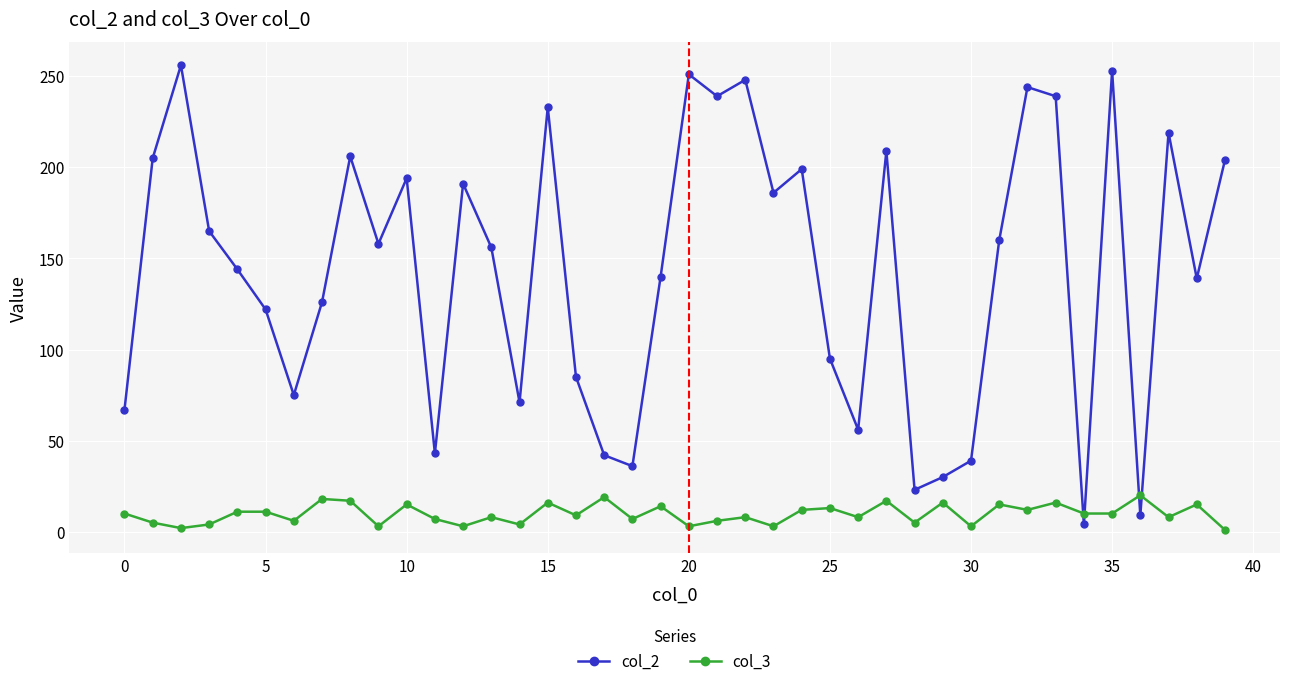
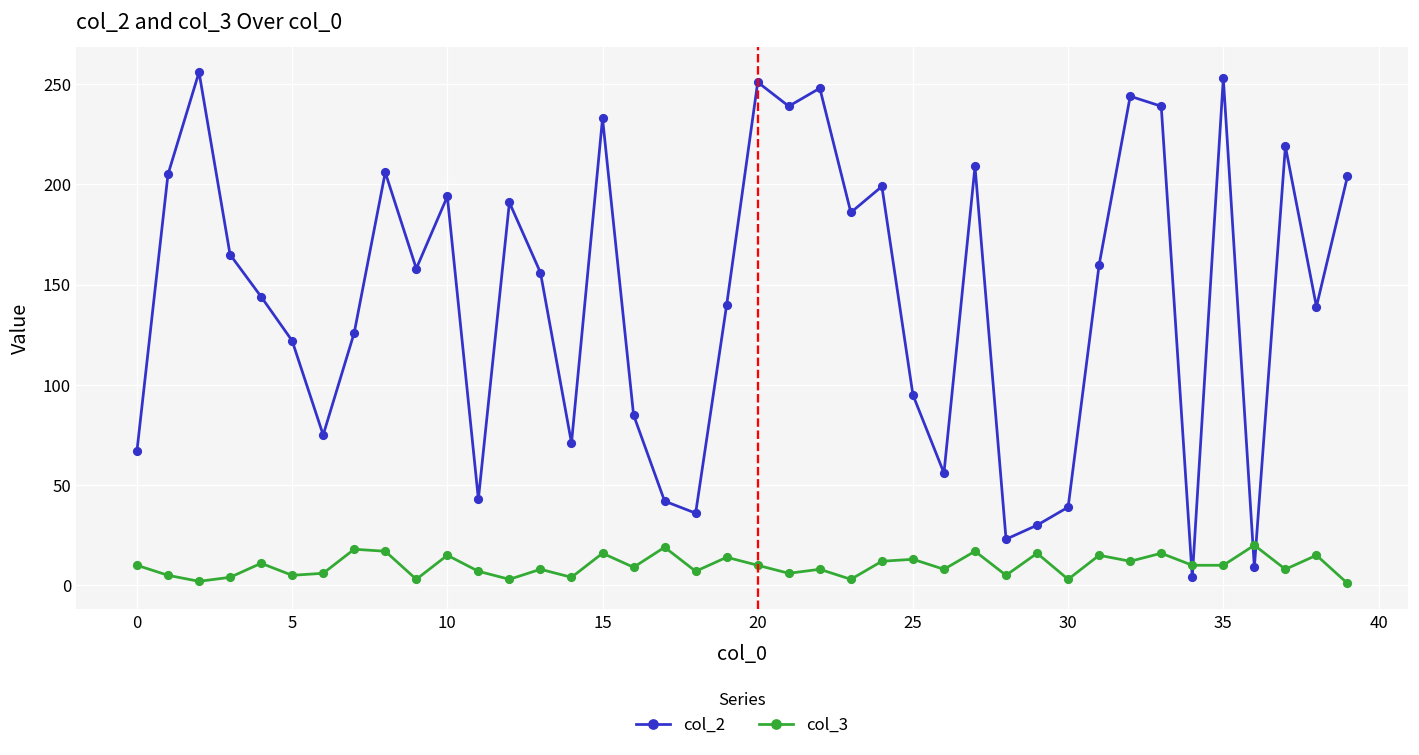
col_3, 5: 11 -> 5
col_3, 20: 3 -> 10
